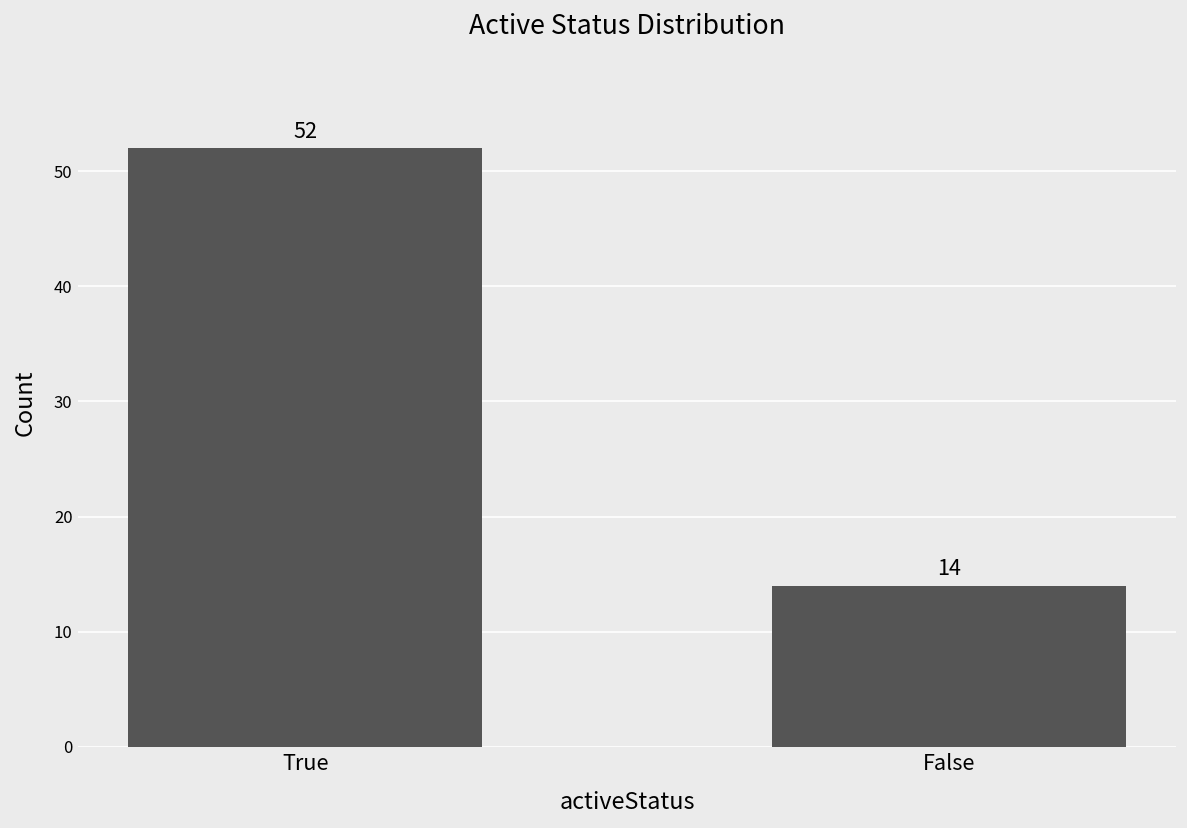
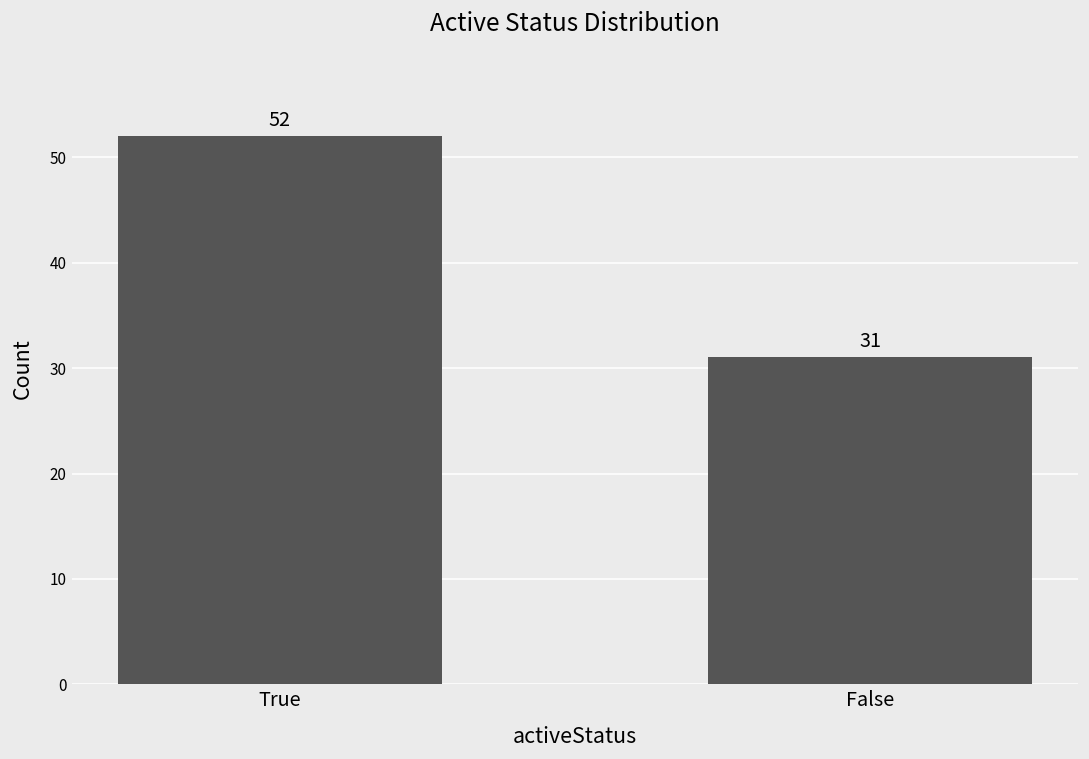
False: 14 -> 31
